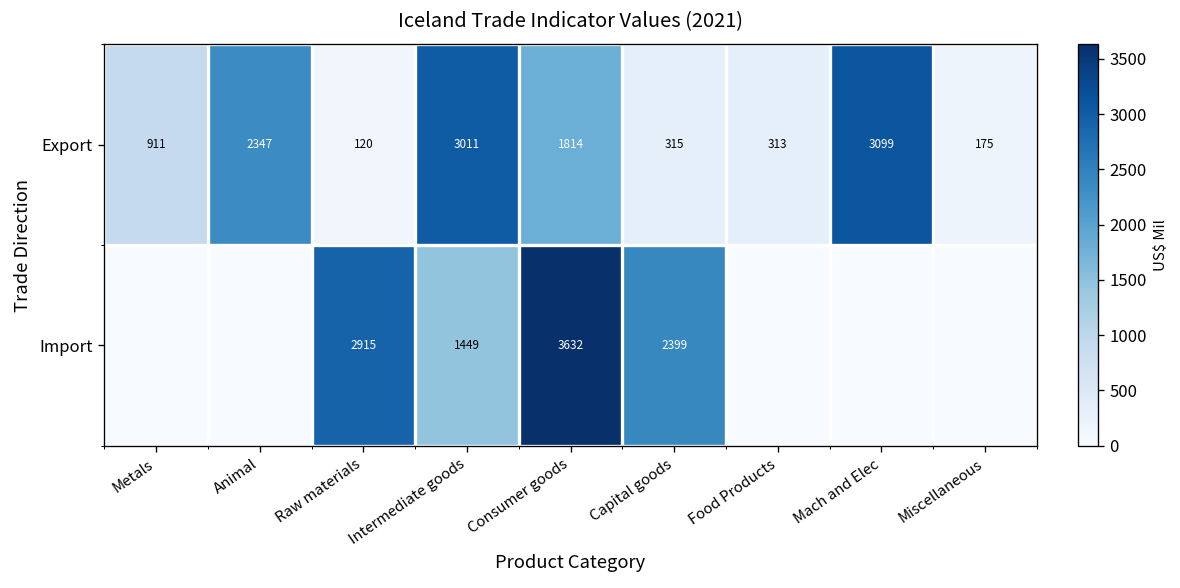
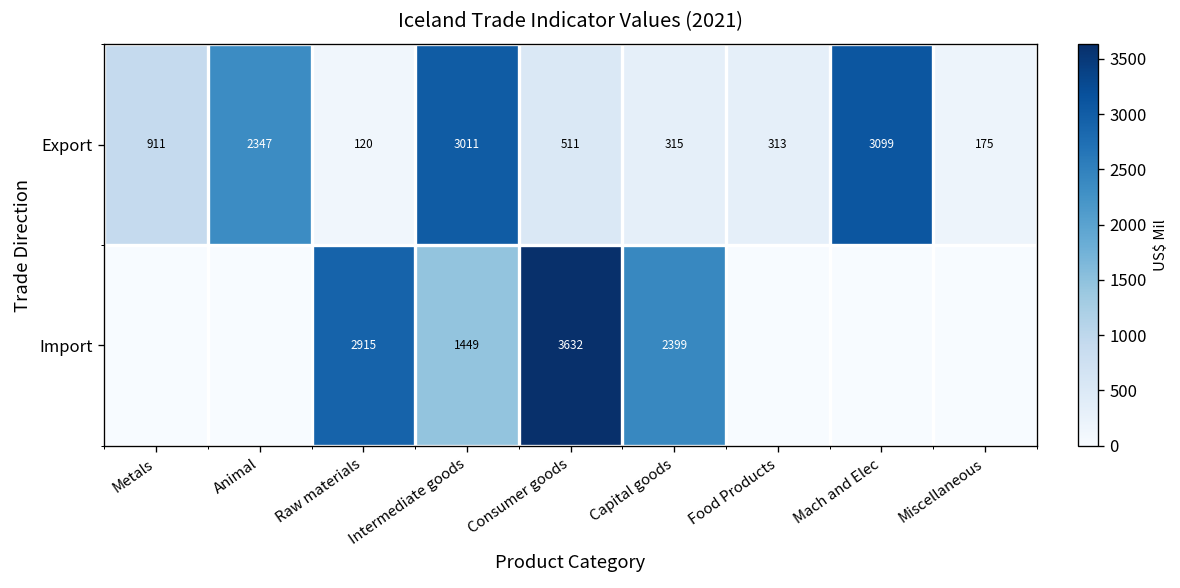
Export, Consumer goods: 1814 -> 511
